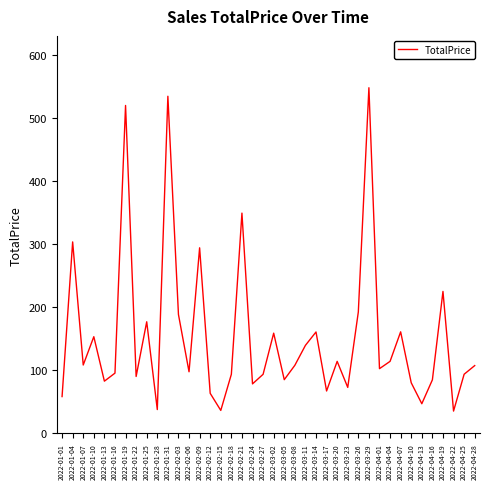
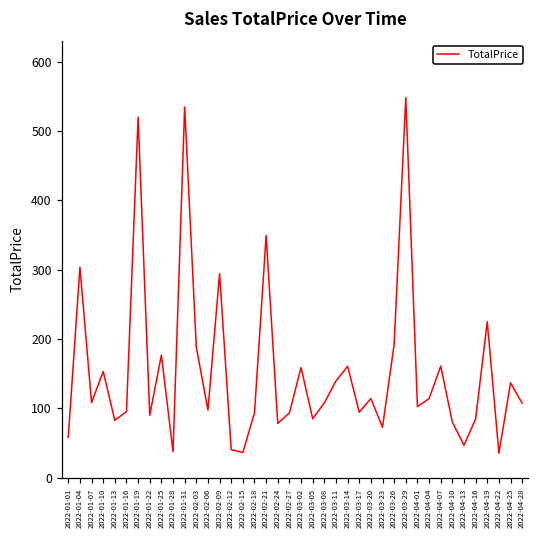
2022-02-12: 60 -> 40
2022-03-17: 70 -> 90
2022-04-25: 90 -> 140
